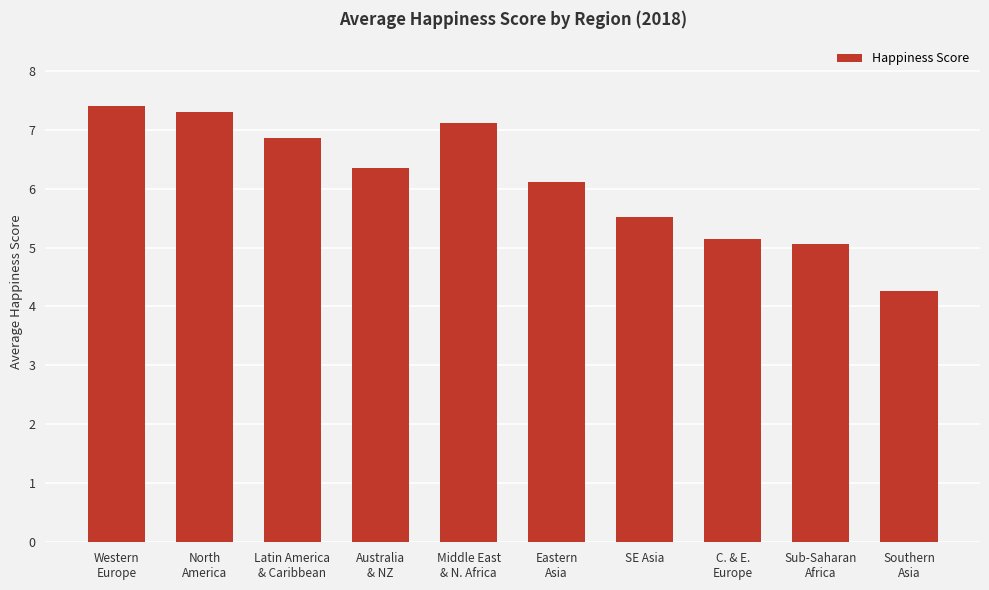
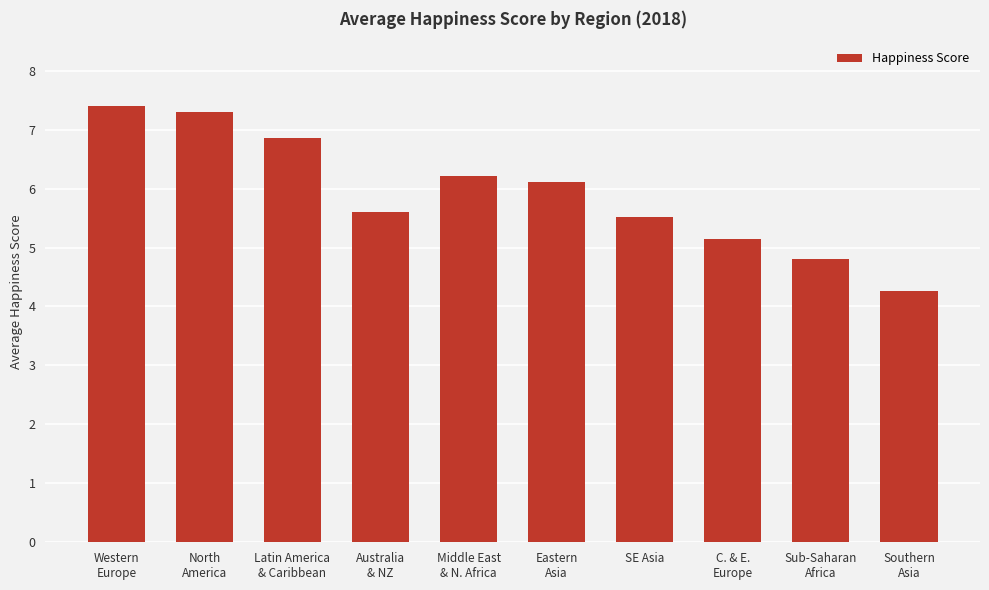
Australia & NZ: 6.4 -> 5.6
Middle East & N. Africa: 7.1 -> 6.2
Sub-Saharan Africa: 5.1 -> 4.8
